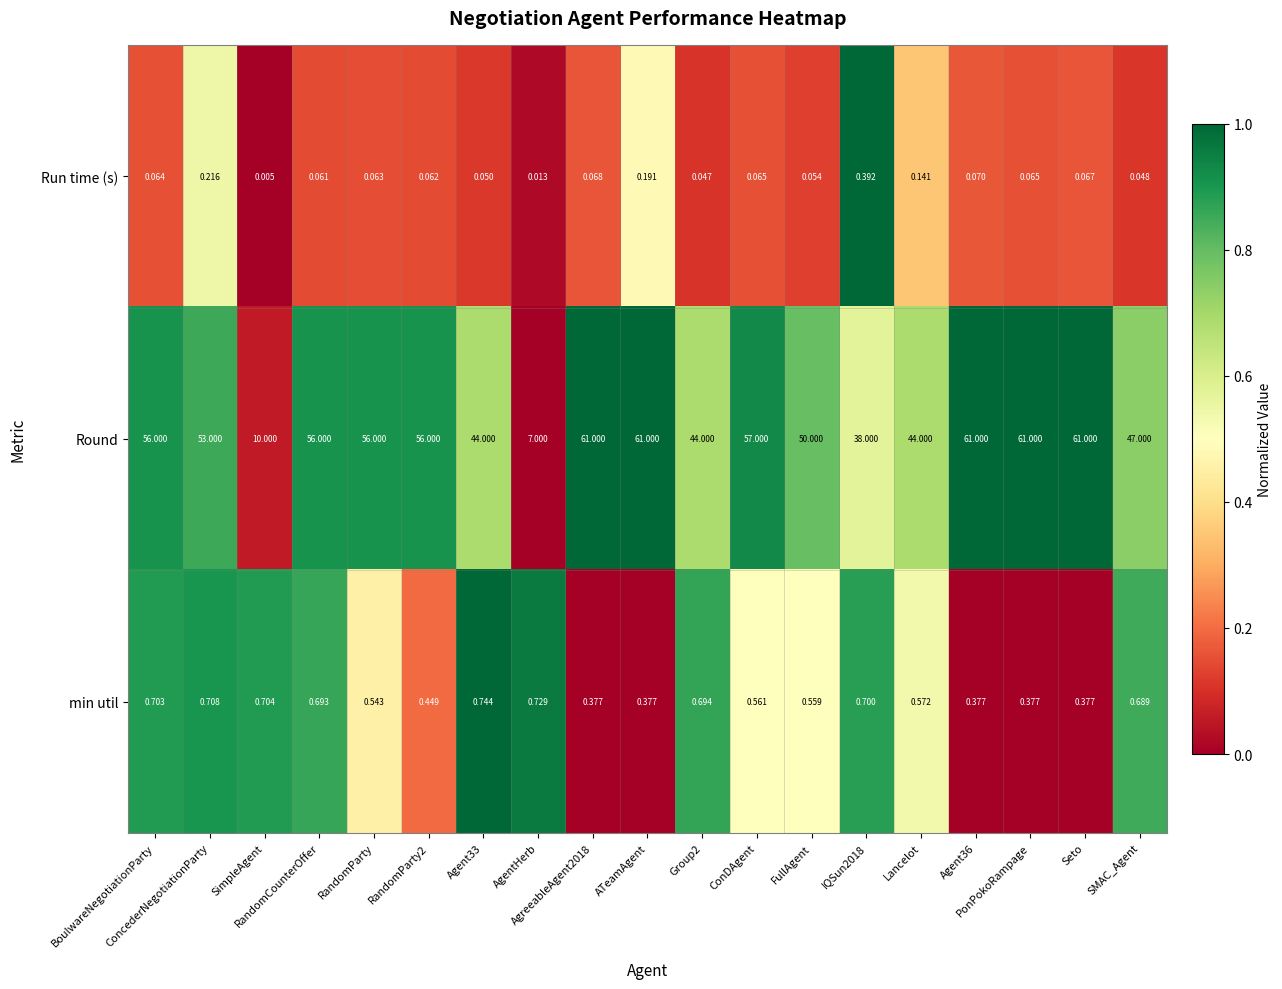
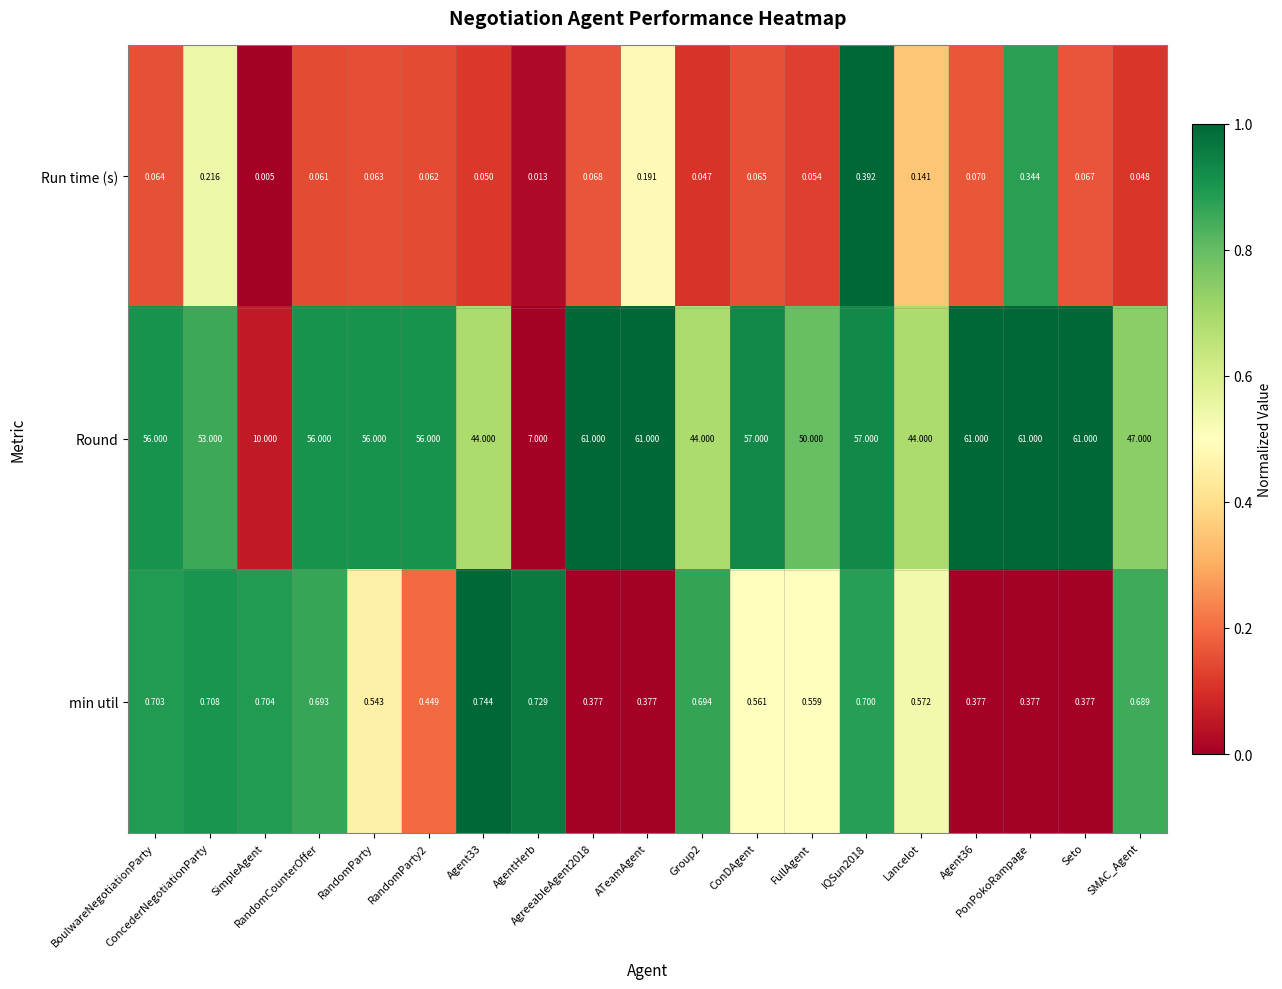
Run time (s), PonPokoRampage: 0.065 -> 0.344
Round, IQSun2018: 38.000 -> 57.000
